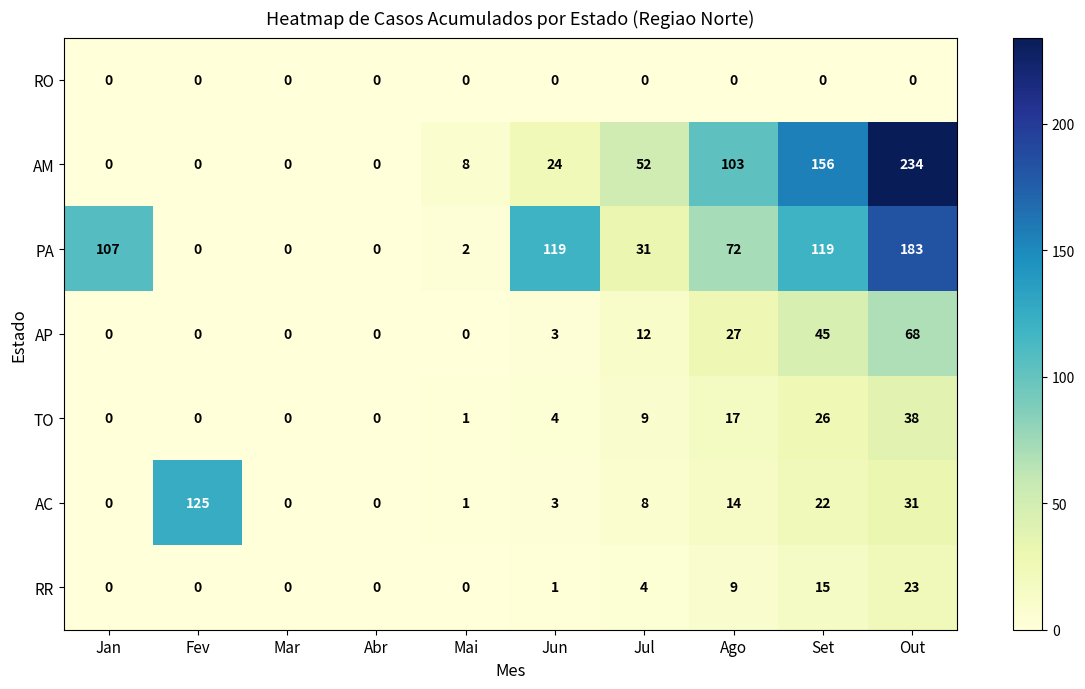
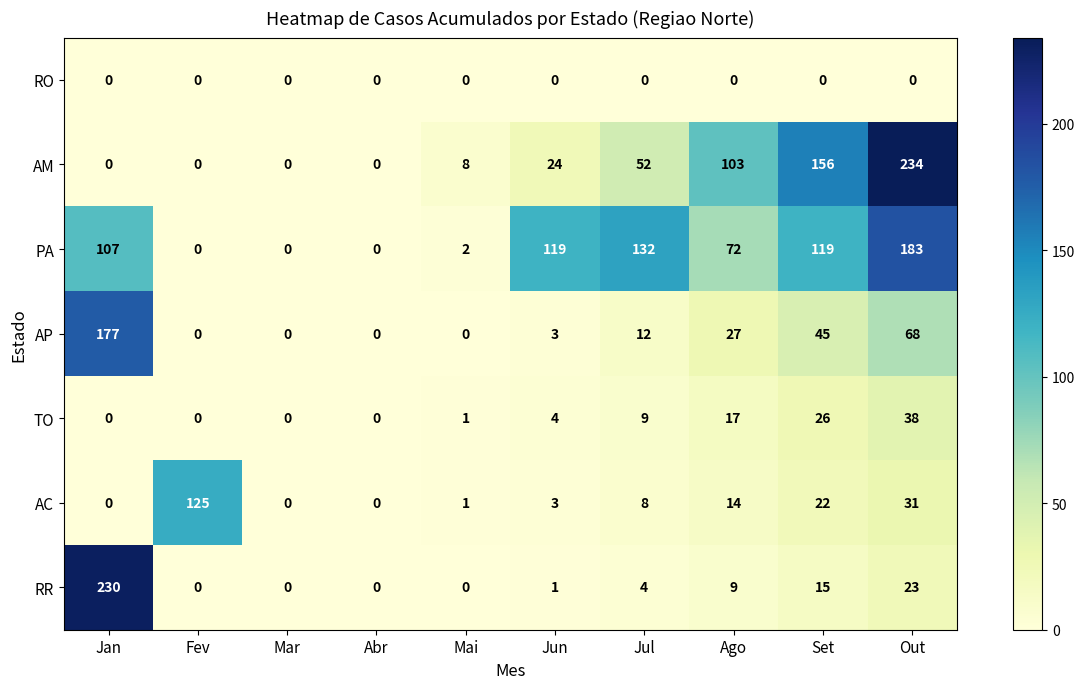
PA, Jul: 31 -> 132
AP, Jan: 0 -> 177
RR, Jan: 0 -> 230
